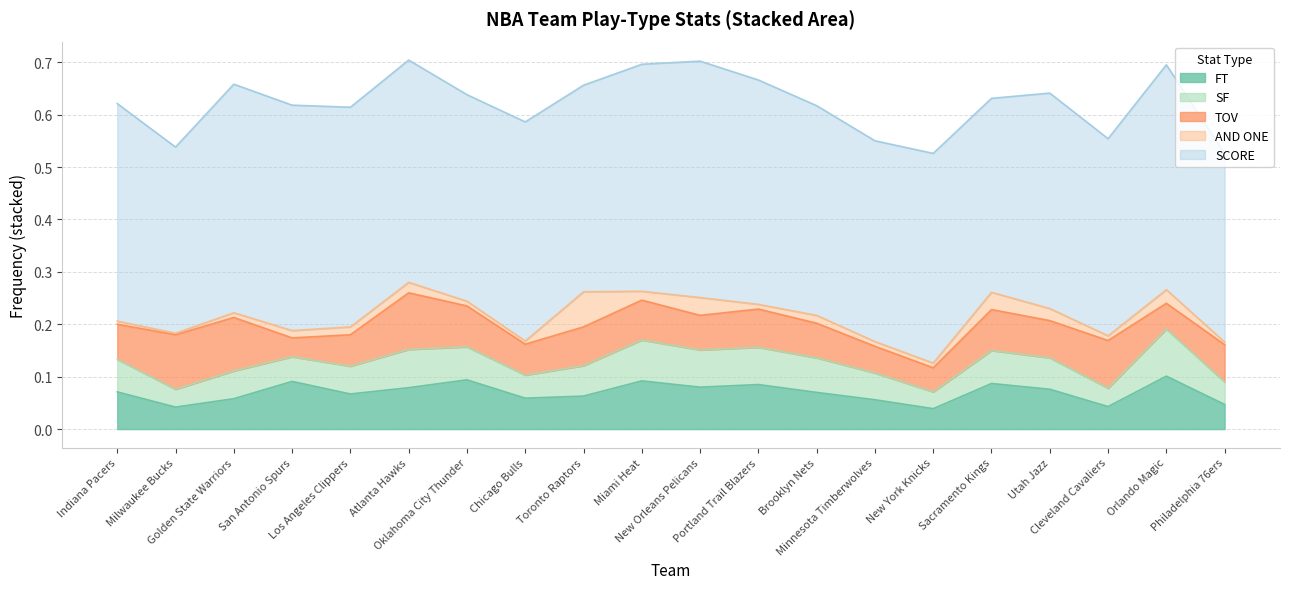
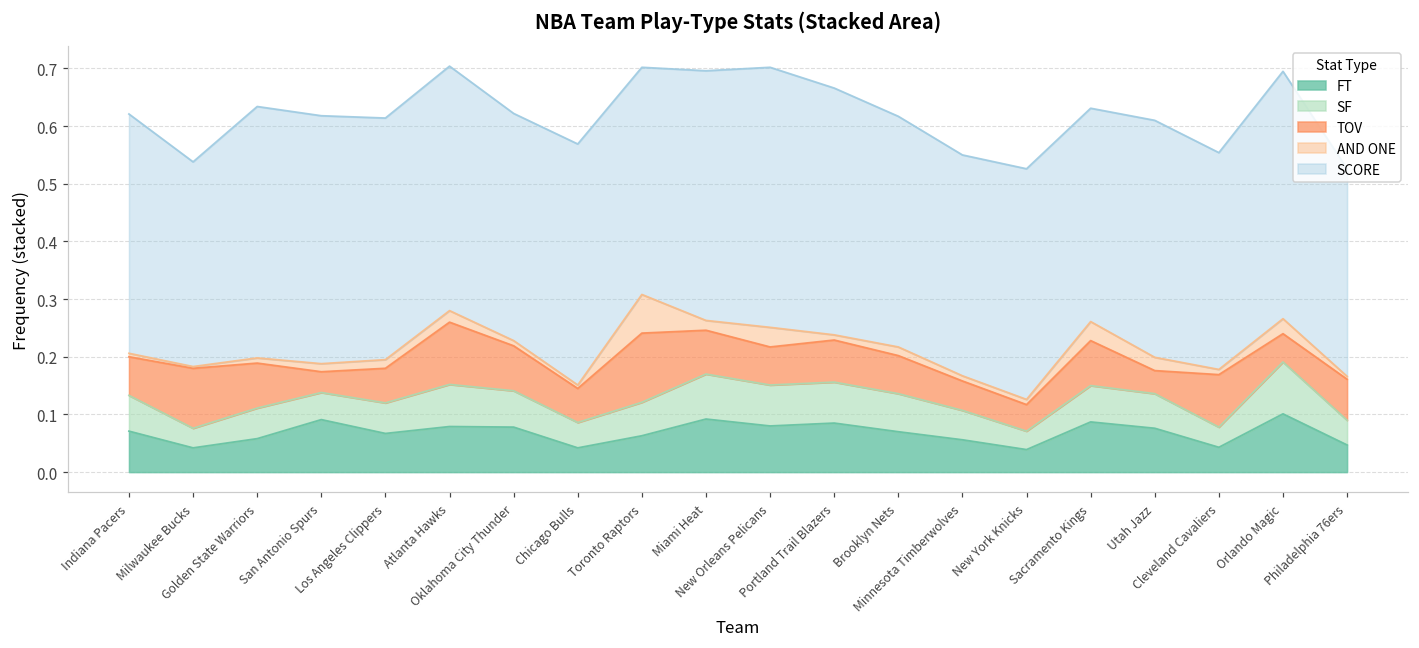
TOV, Golden State Warriors: 0.10 -> 0.08
FT, Oklahoma City Thunder: 0.09 -> 0.08
FT, Chicago Bulls: 0.06 -> 0.04
TOV, Toronto Raptors: 0.07 -> 0.12
TOV, Utah Jazz: 0.07 -> 0.04
